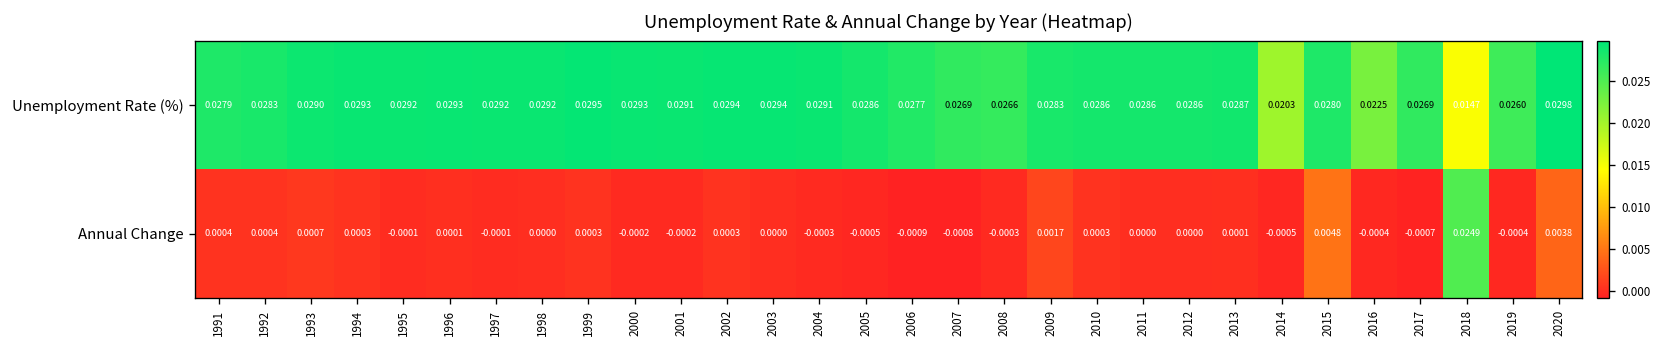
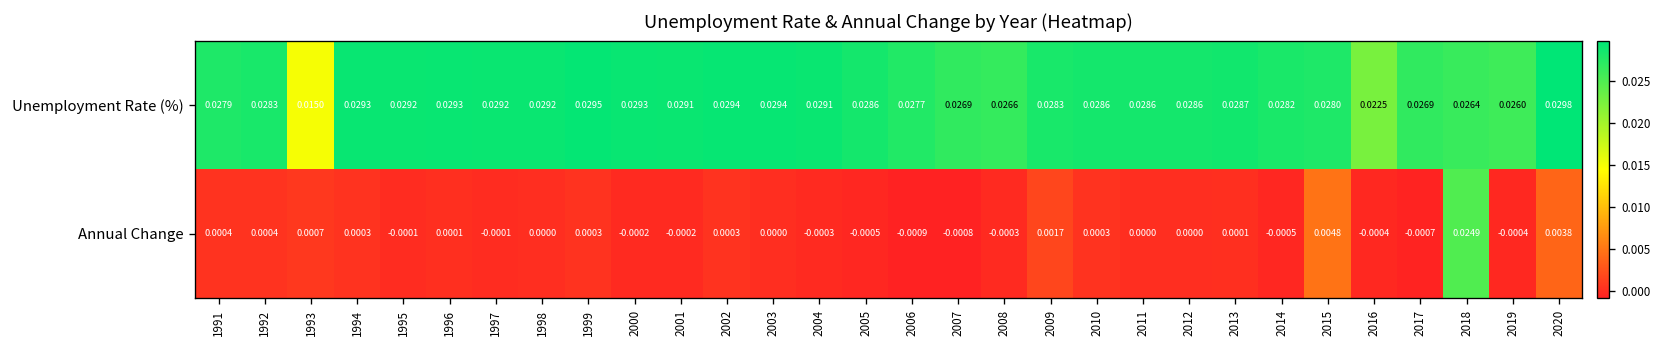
Unemployment Rate (%), 1993: 0.0290 -> 0.0150
Unemployment Rate (%), 2014: 0.0203 -> 0.0282
Unemployment Rate (%), 2018: 0.0147 -> 0.0264
